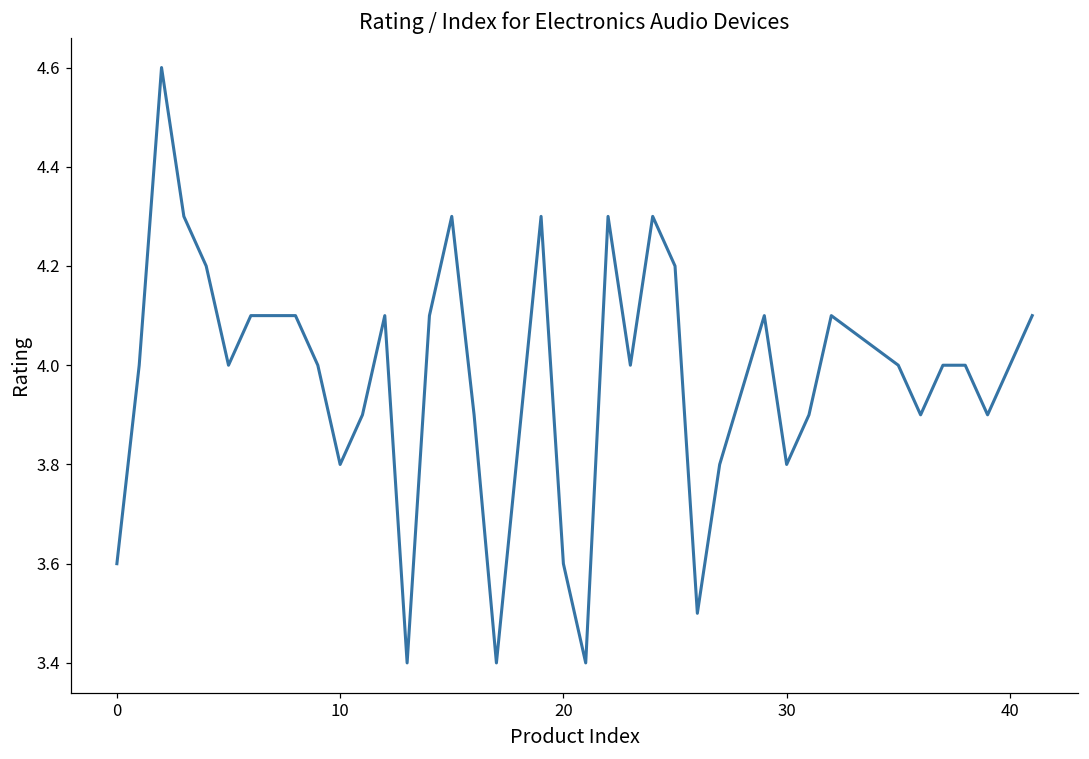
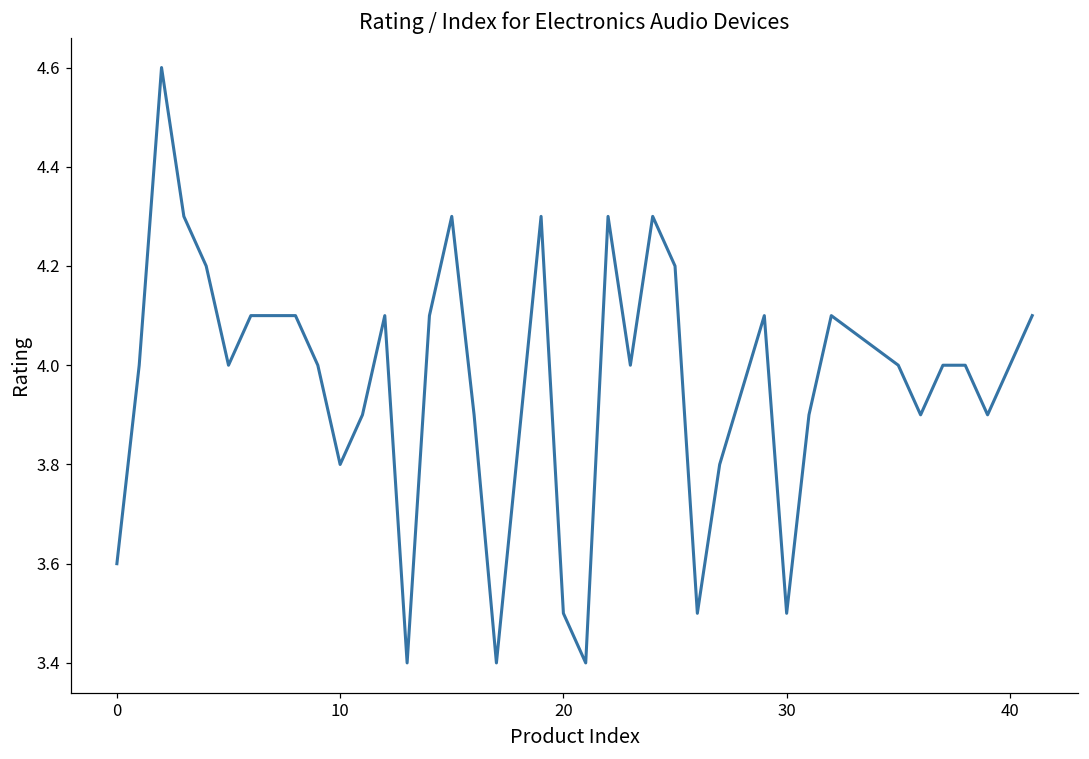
20: 3.6 -> 3.5
30: 3.8 -> 3.5
